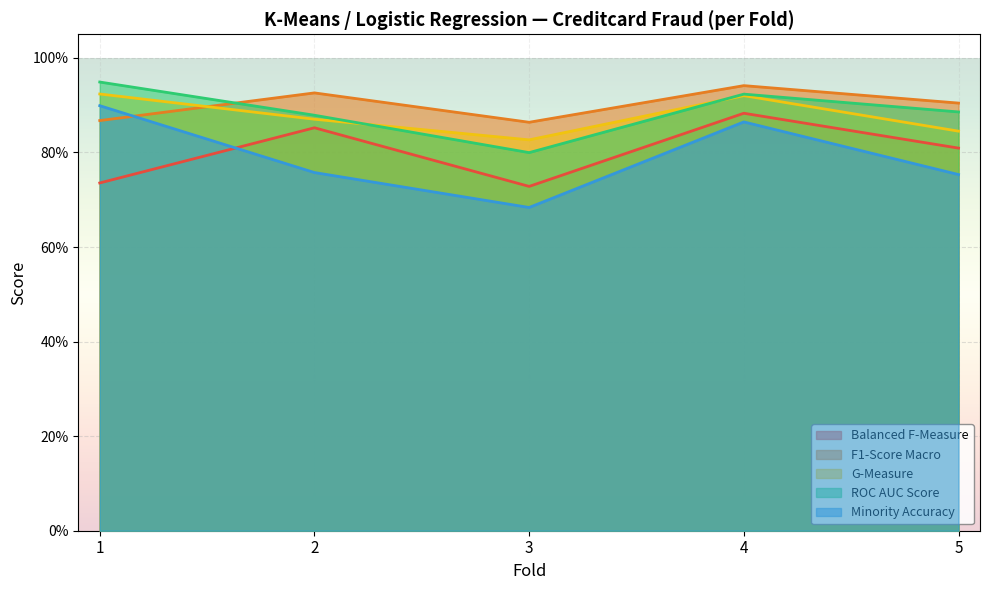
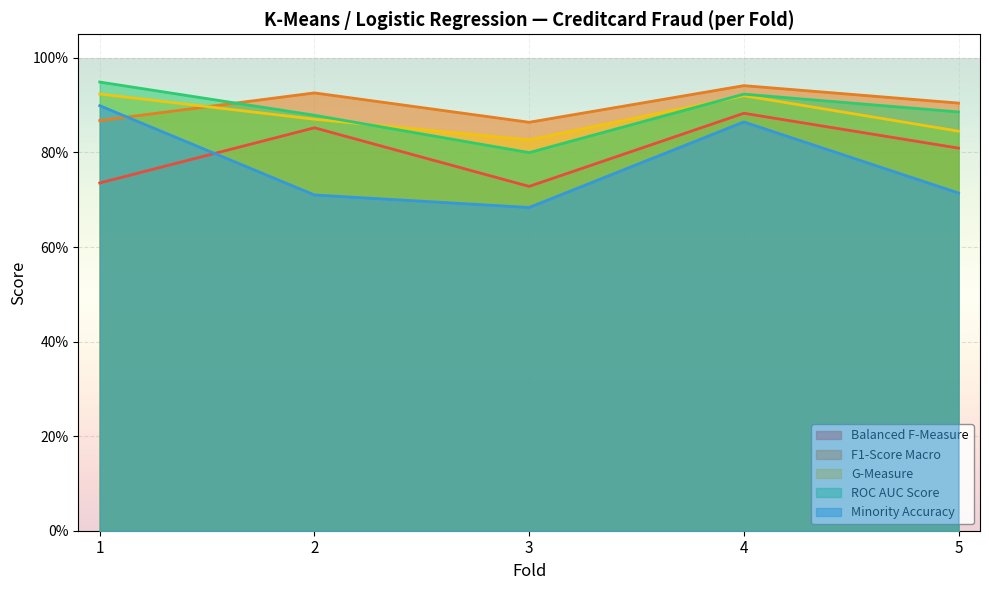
Minority Accuracy, 2: 76% -> 71%
Minority Accuracy, 5: 75% -> 71%
